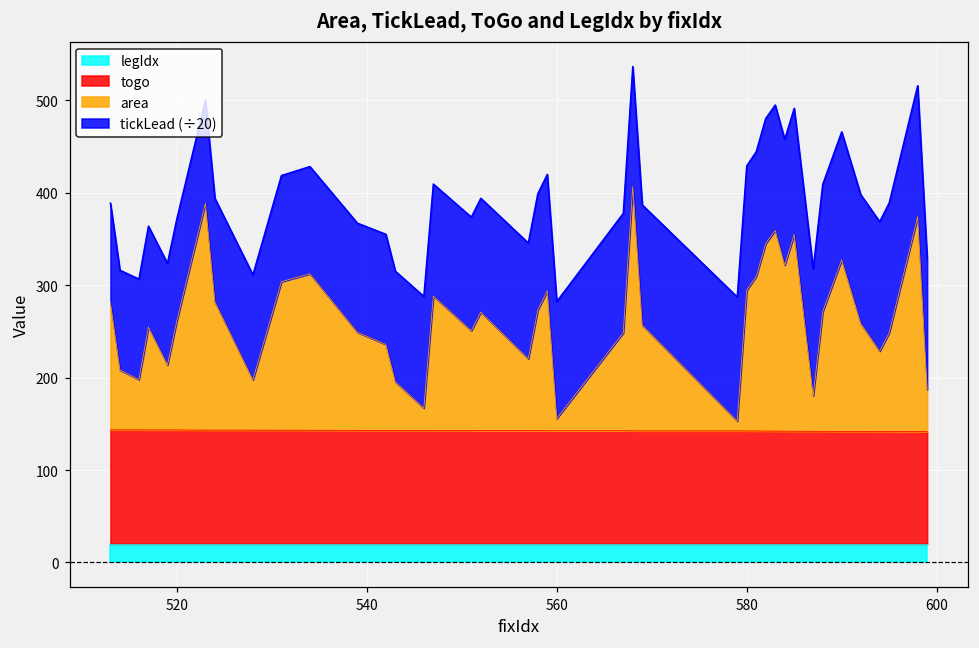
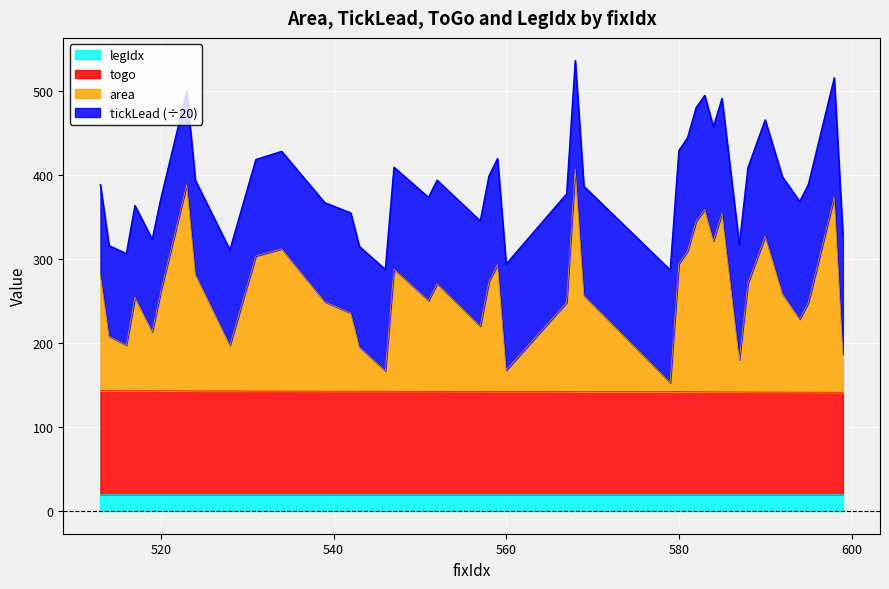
area, 560: 10 -> 30
